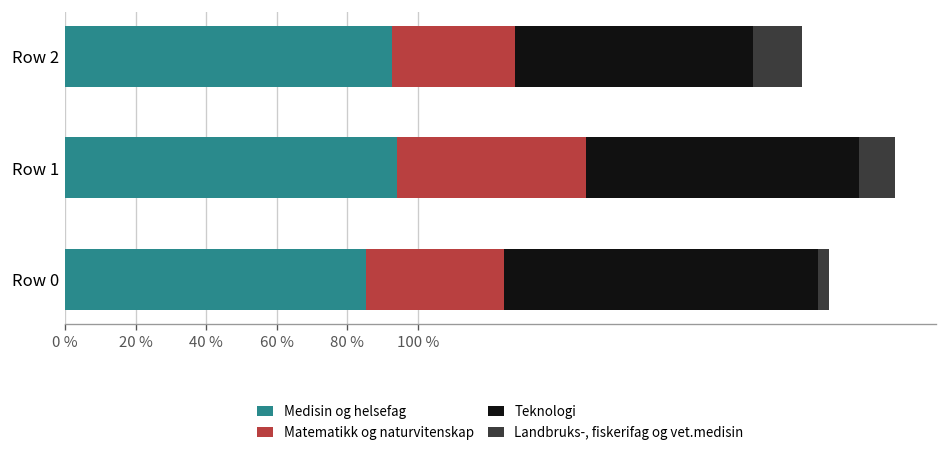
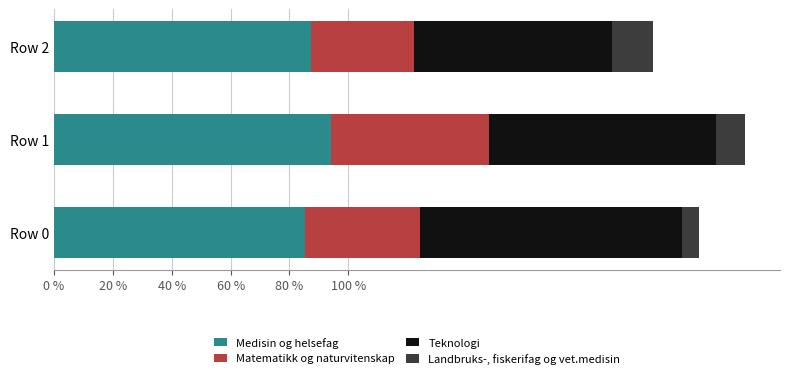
Medisin og helsefag, Row 2: 93 % -> 87 %
Landbruks-, fiskerifag og vet.medisin, Row 0: 3 % -> 6 %
